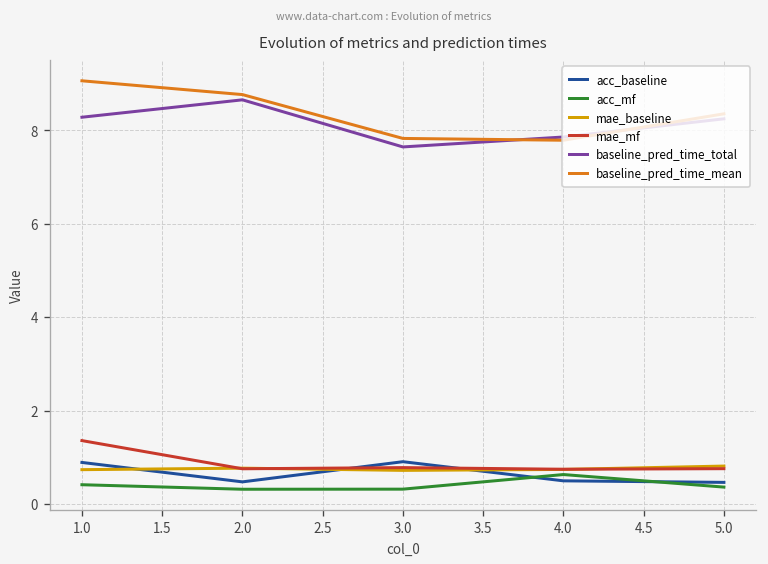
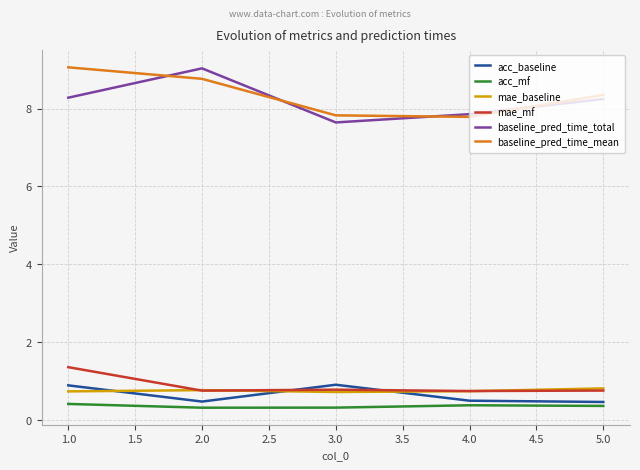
baseline_pred_time_total, 2.0: 8.7 -> 9.0
acc_mf, 4.0: 0.6 -> 0.4
